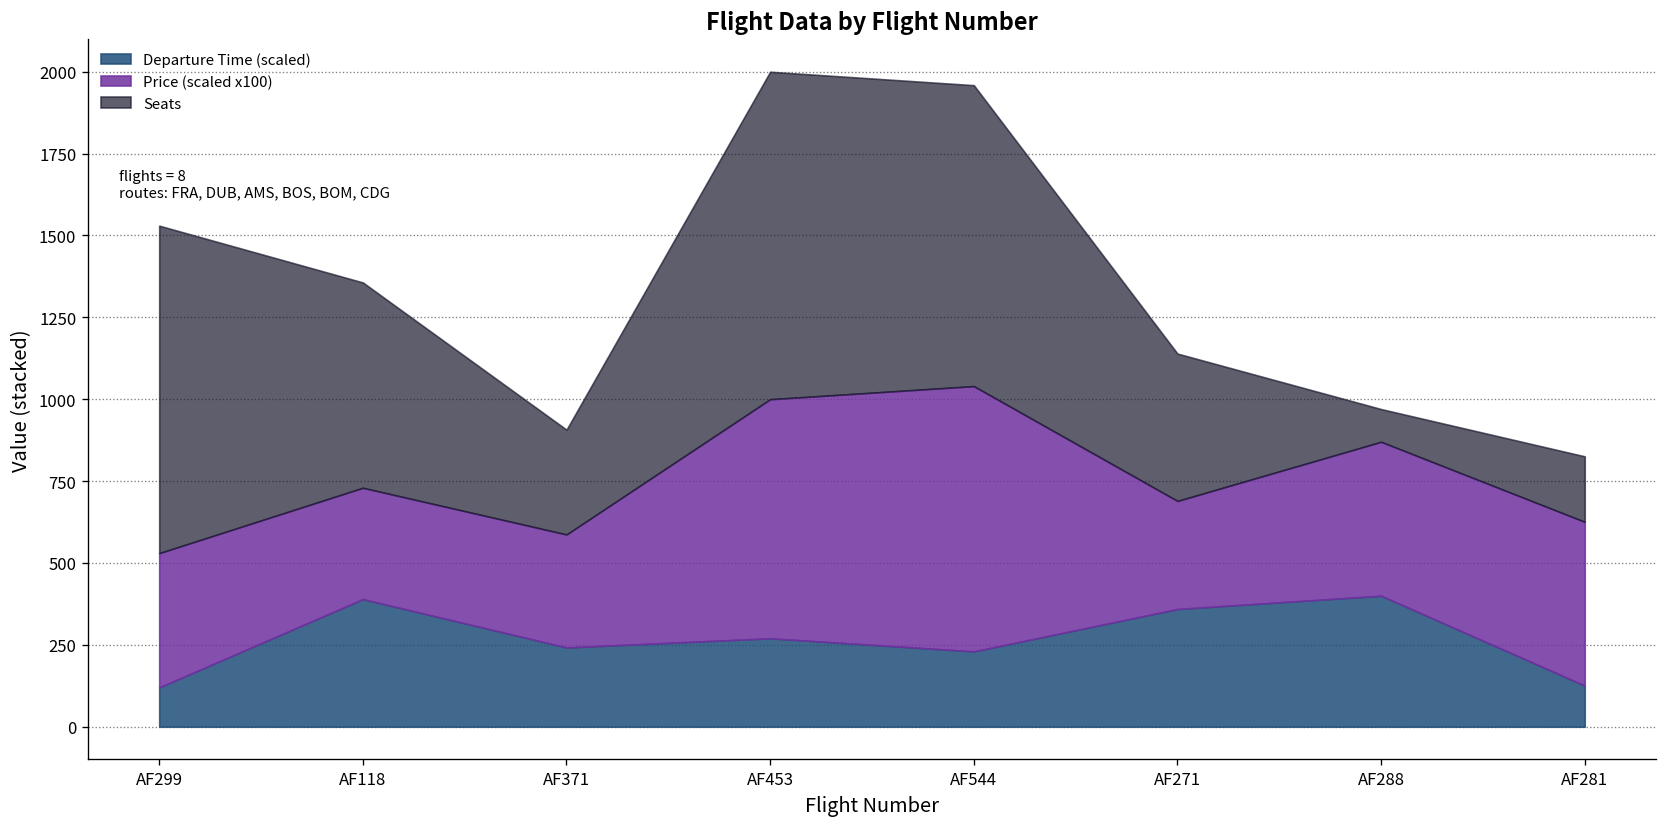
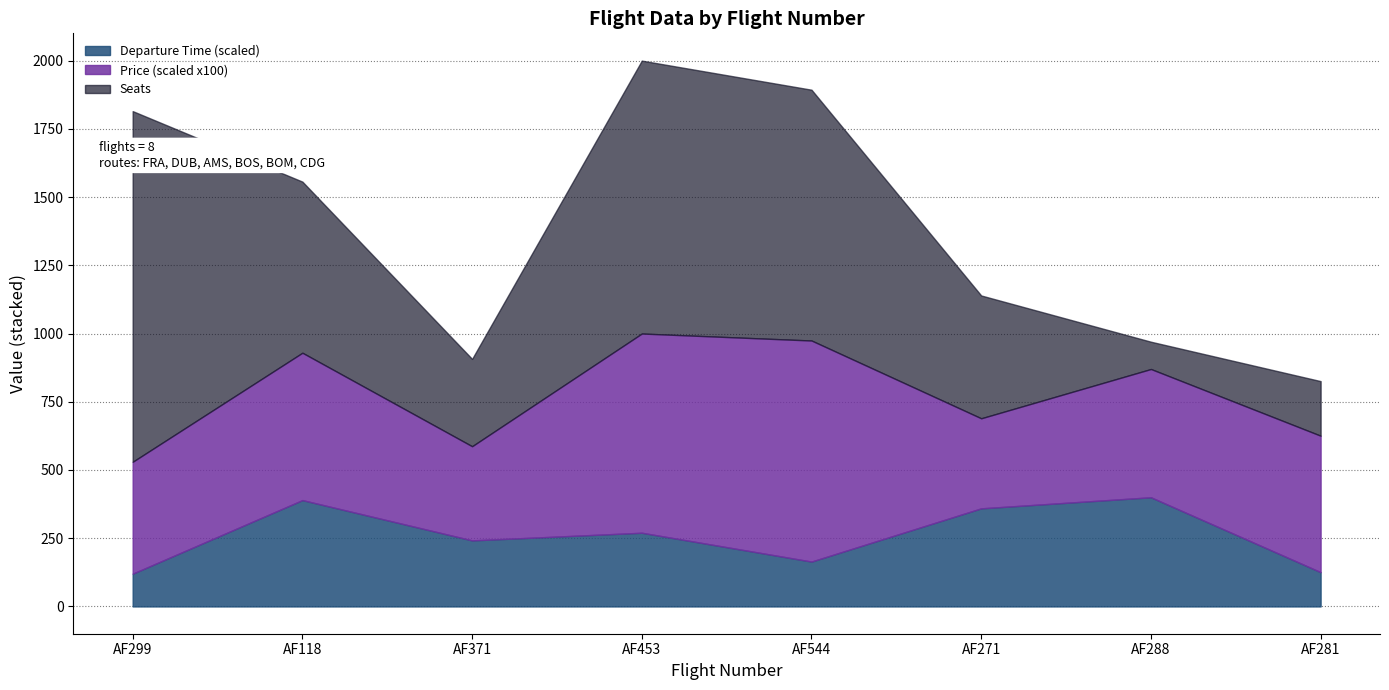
Seats, AF299: 1000 -> 1290
Price (scaled x100), AF118: 340 -> 540
Departure Time (scaled), AF544: 230 -> 160
